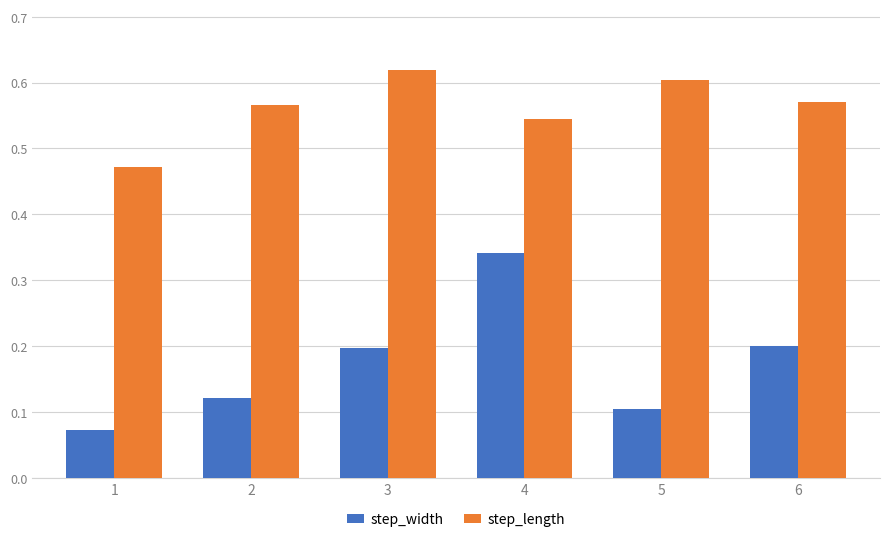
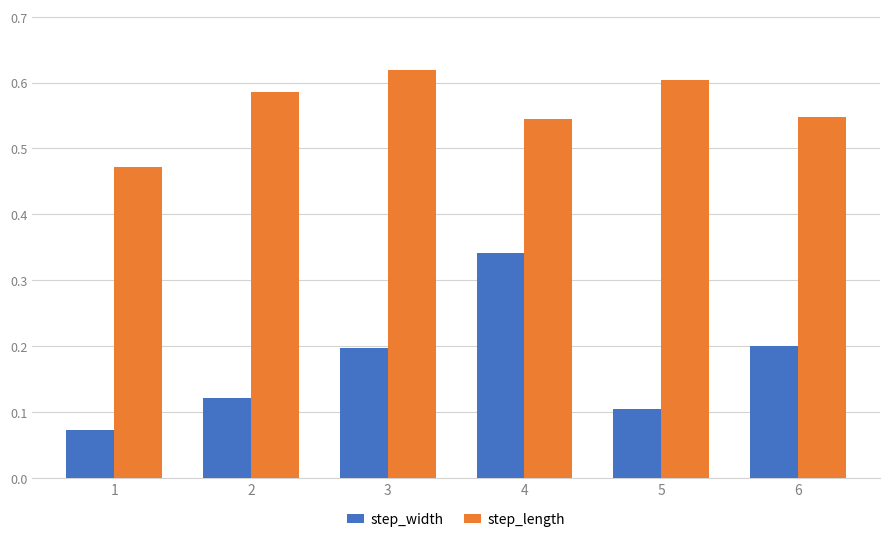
step_length, 2: 0.57 -> 0.59
step_length, 6: 0.57 -> 0.55
